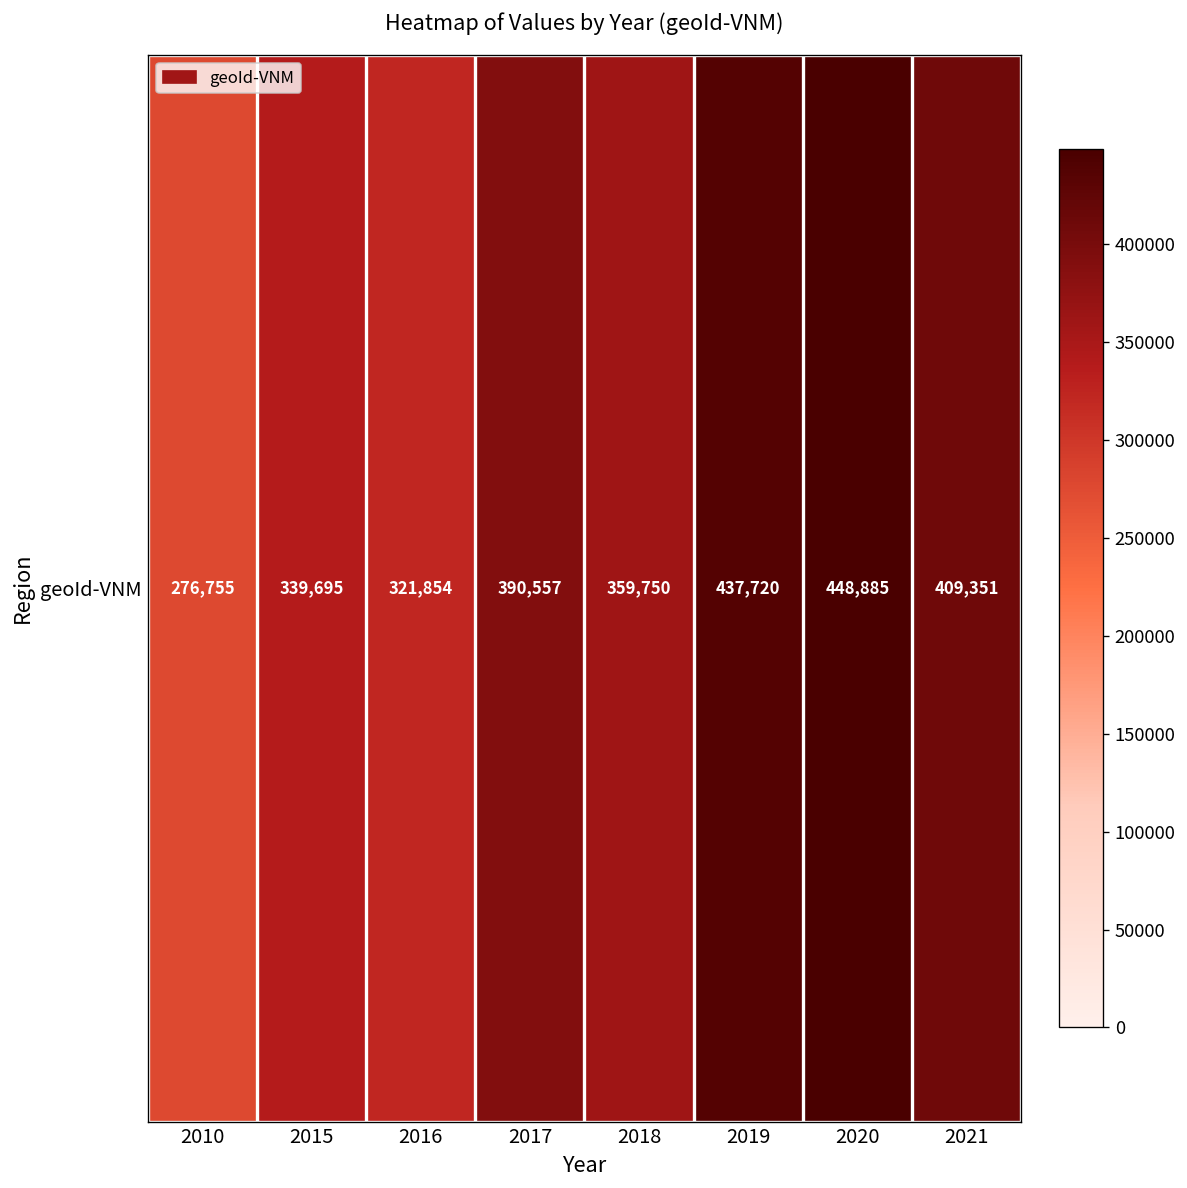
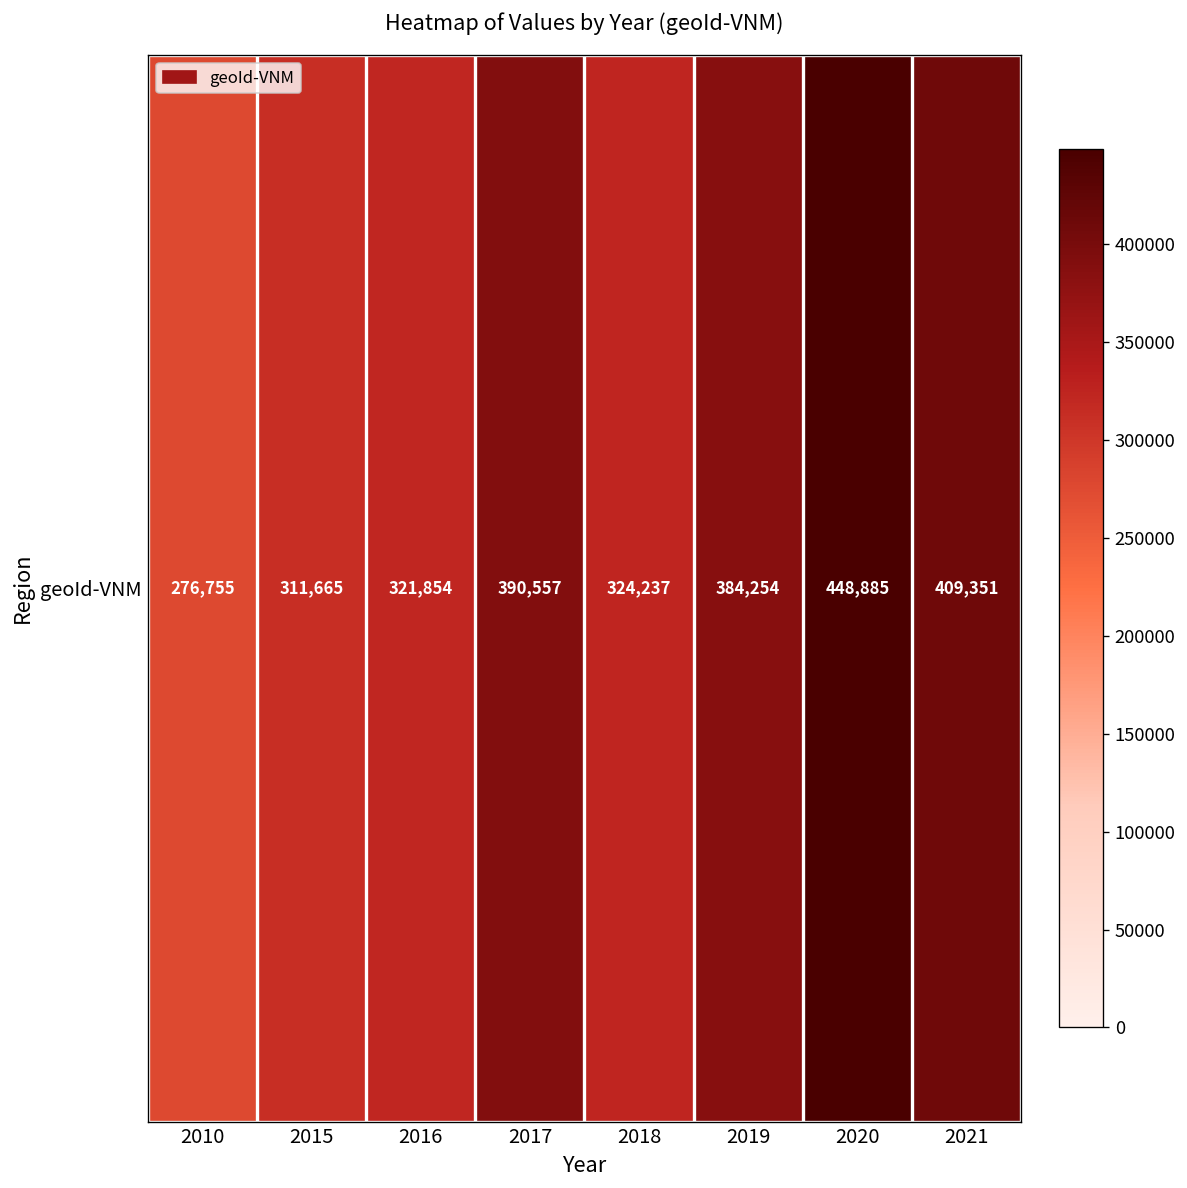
geoId-VNM, 2015: 339,695 -> 311,665
geoId-VNM, 2018: 359,750 -> 324,237
geoId-VNM, 2019: 437,720 -> 384,254
